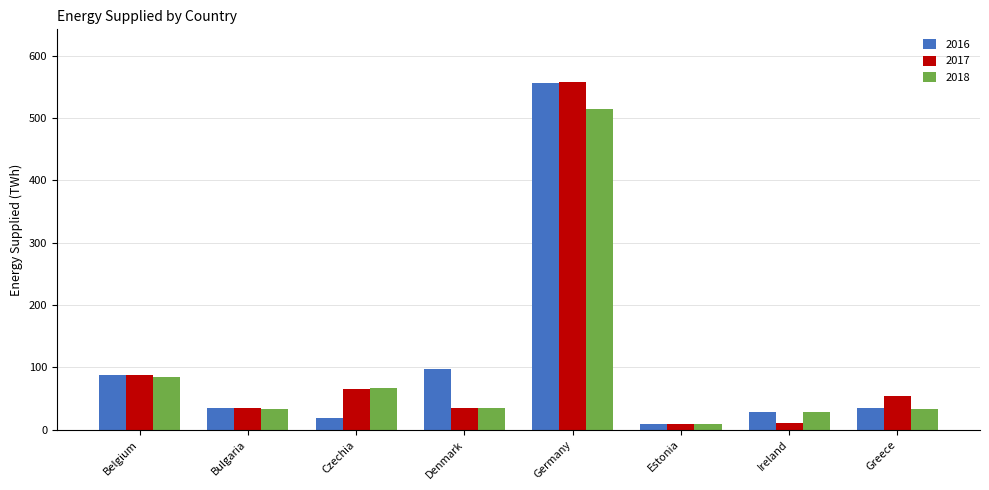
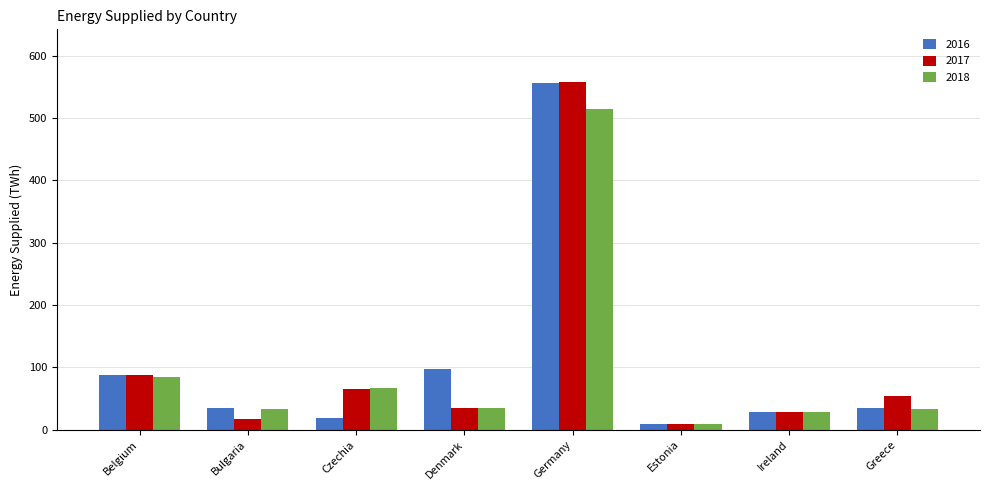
2017, Bulgaria: 30 -> 20
2017, Ireland: 10 -> 30
